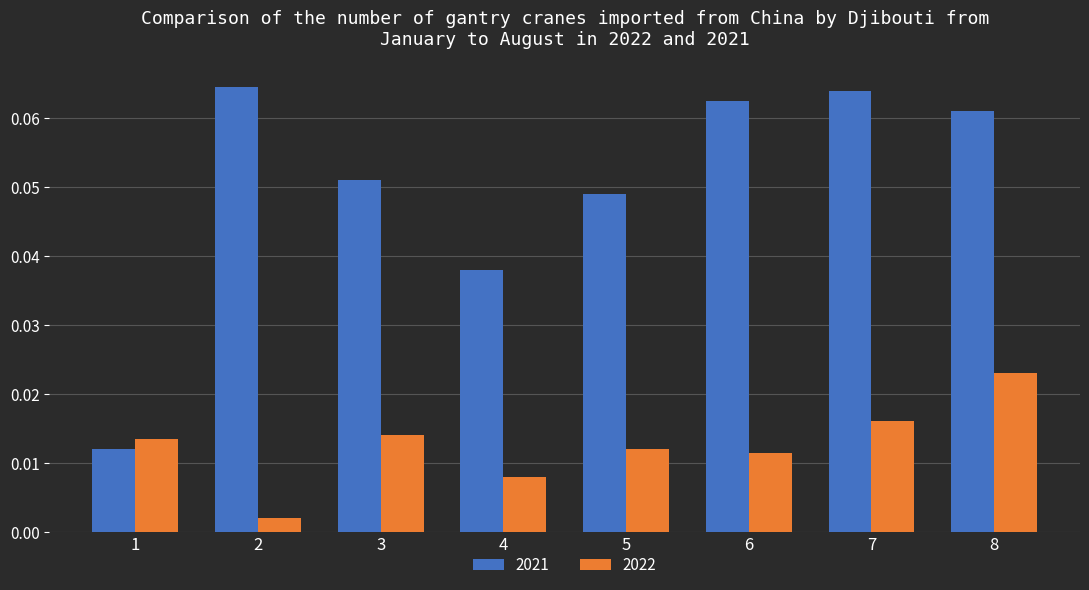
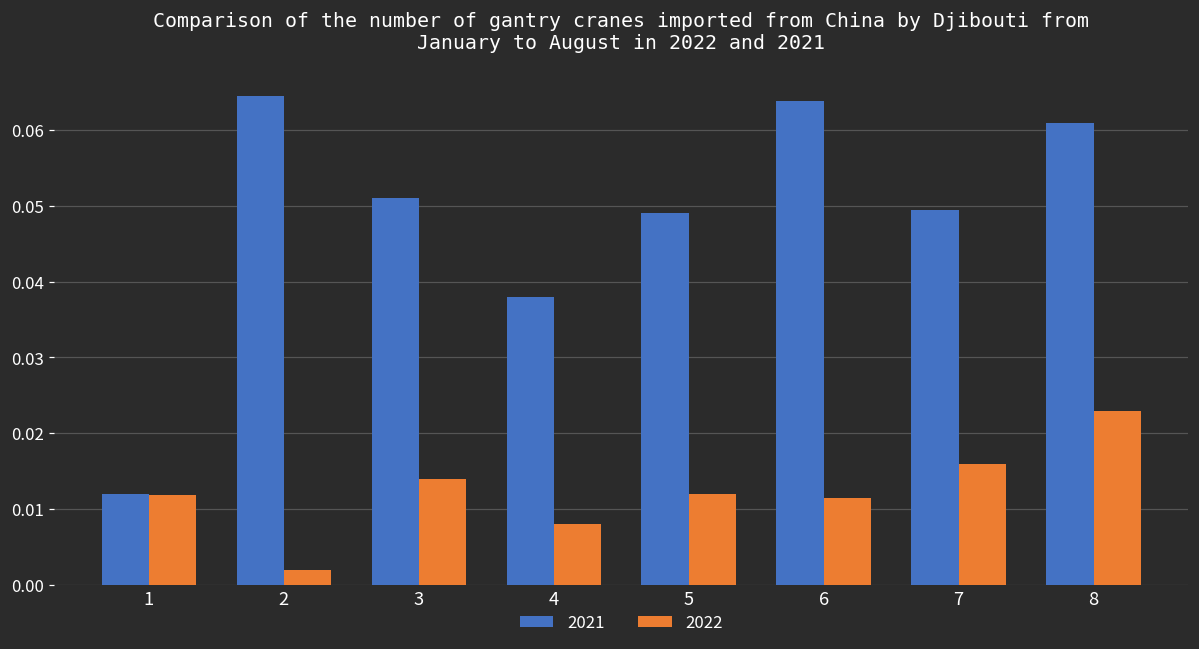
2022, 1: 0.014 -> 0.012
2021, 6: 0.063 -> 0.064
2021, 7: 0.064 -> 0.050
